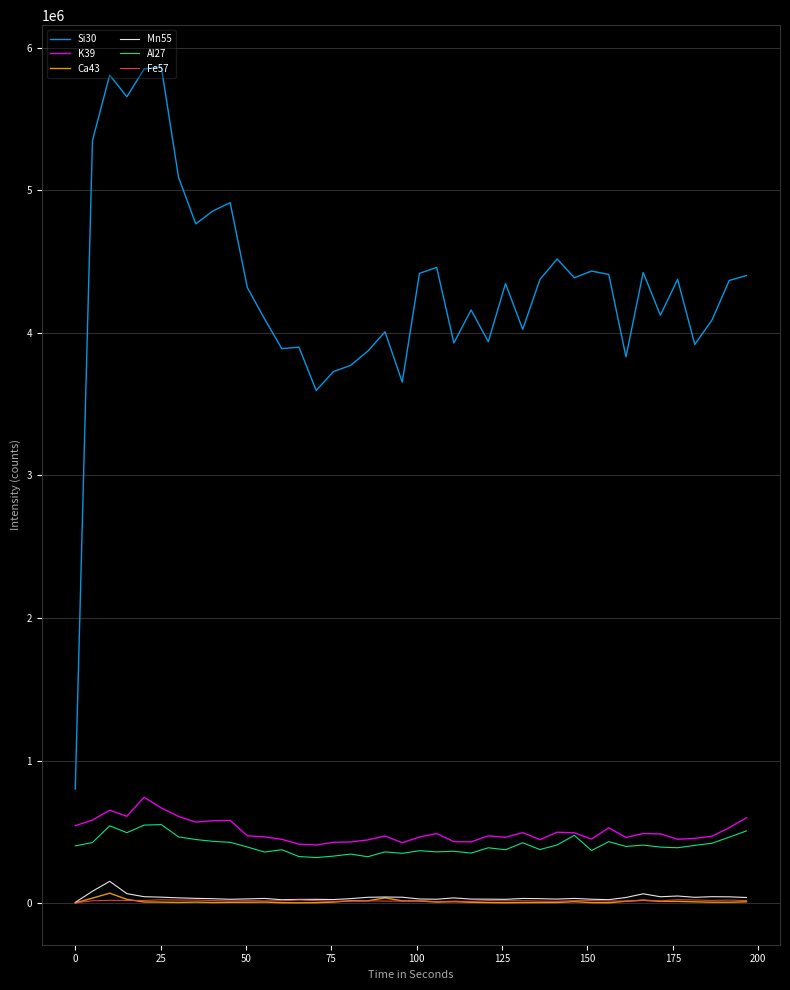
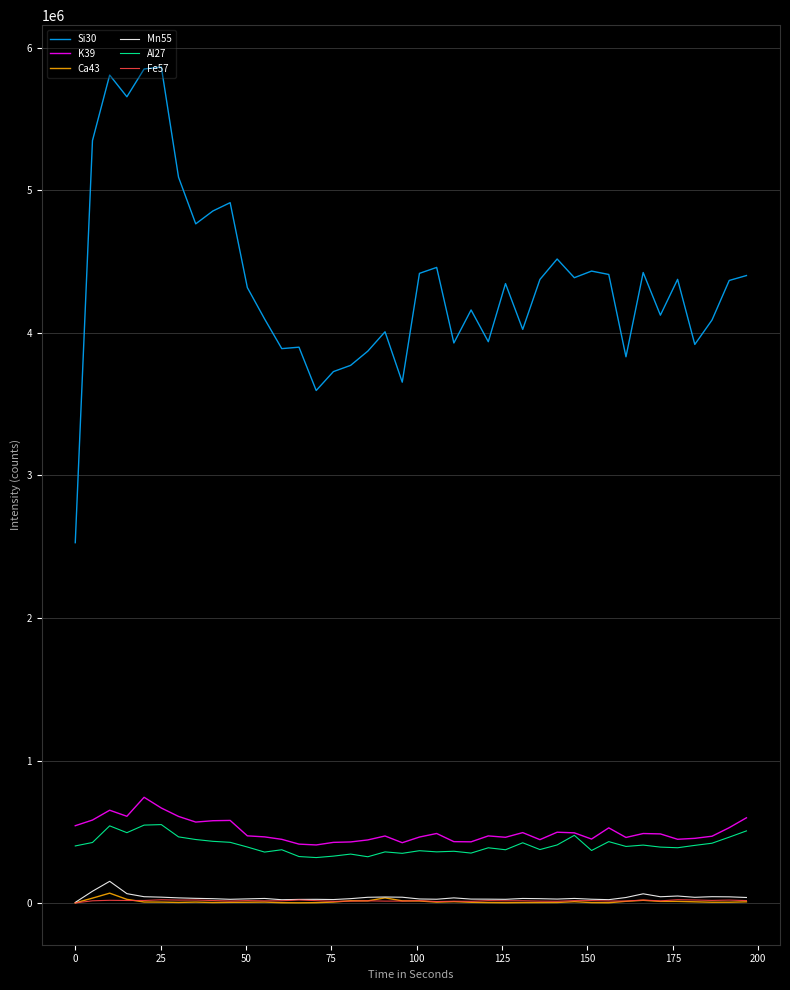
Si30, 0: 800000 -> 2530000
